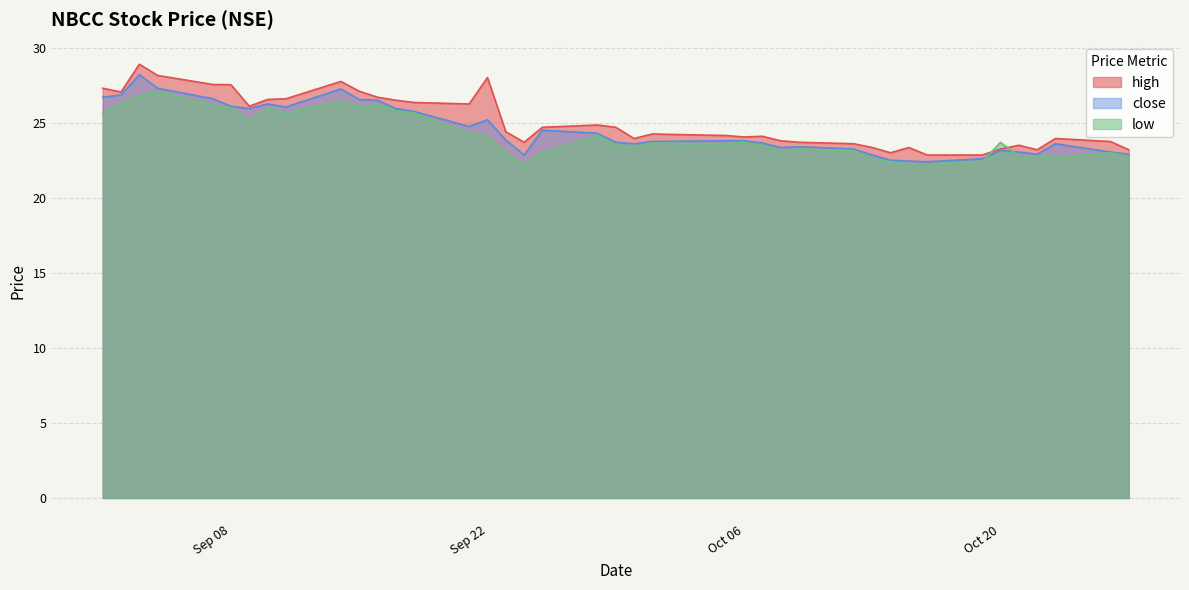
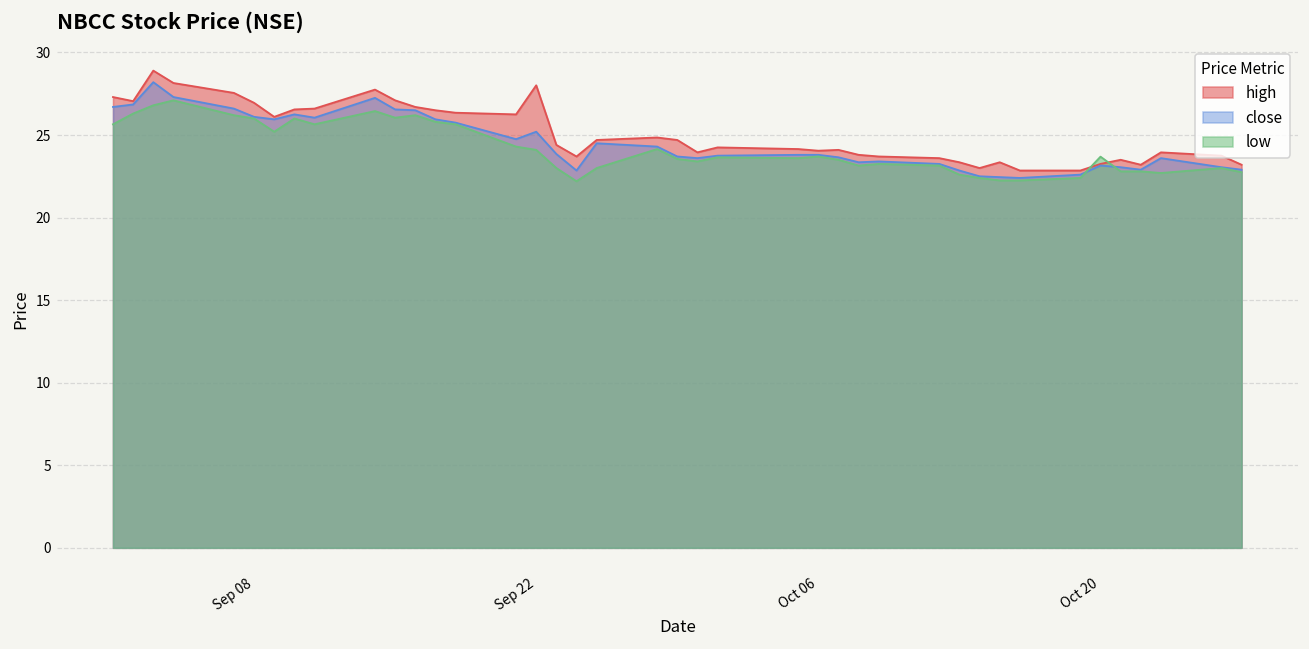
high, Sep 08: 27.5 -> 27.0
